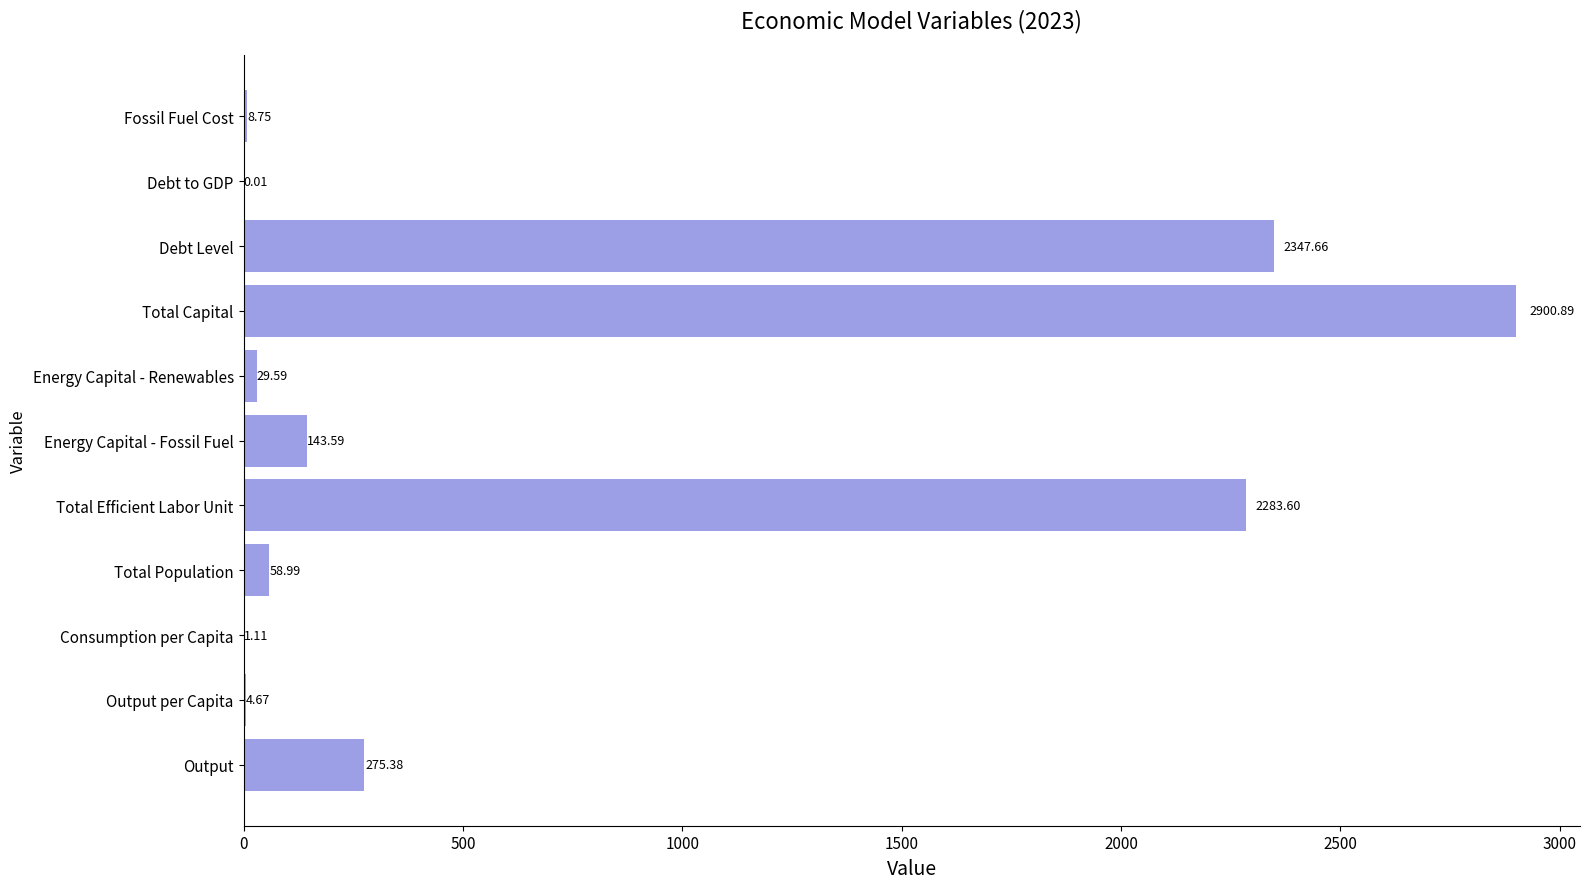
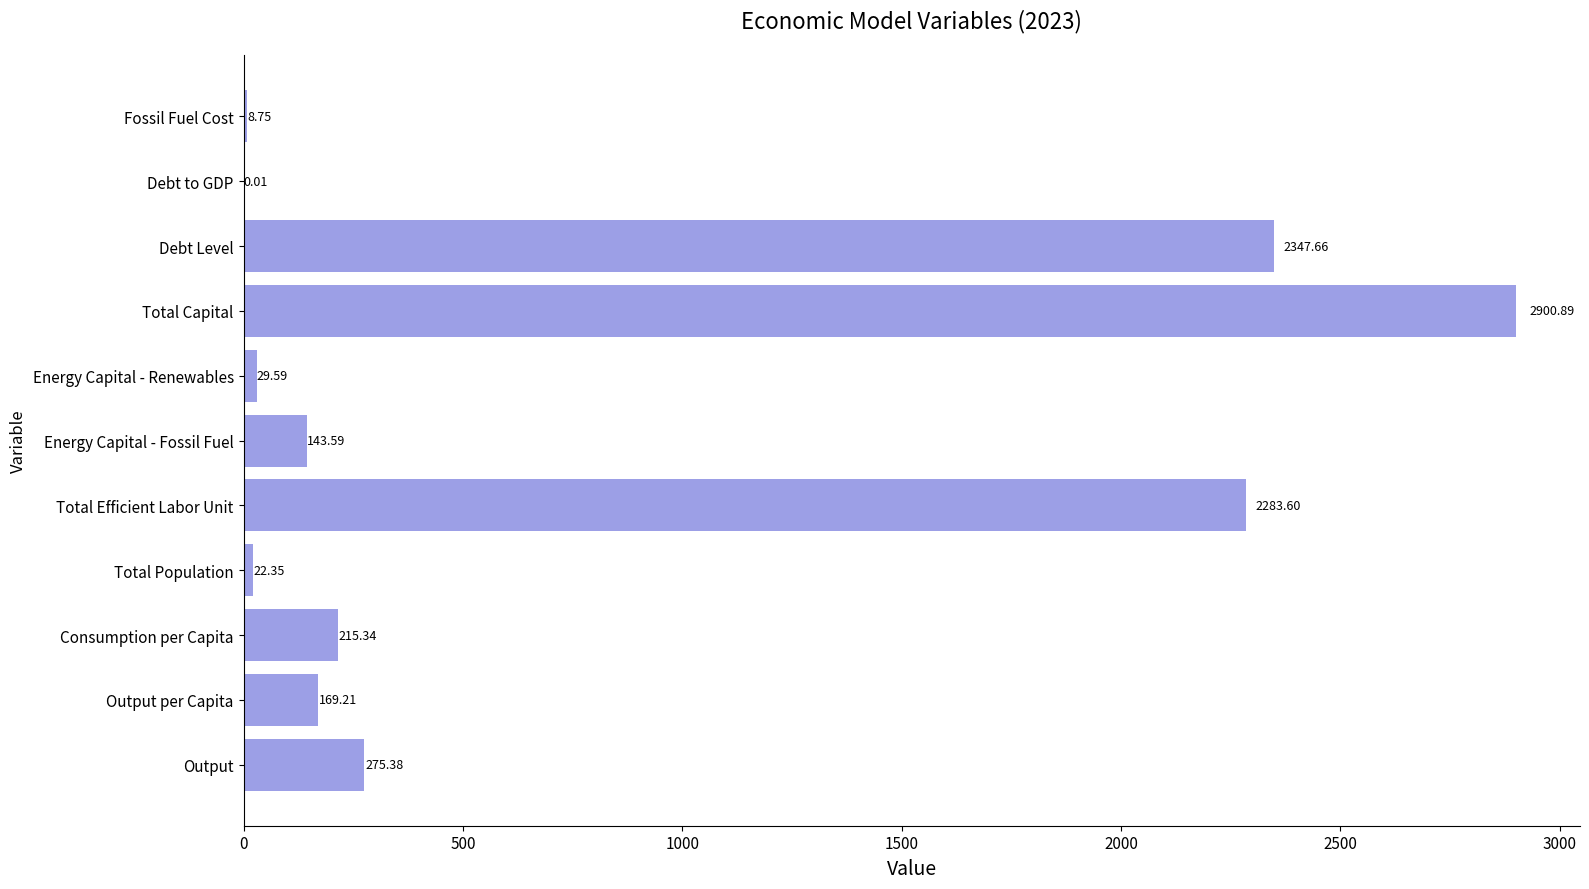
Total Population: 58.99 -> 22.35
Consumption per Capita: 1.11 -> 215.34
Output per Capita: 4.67 -> 169.21
